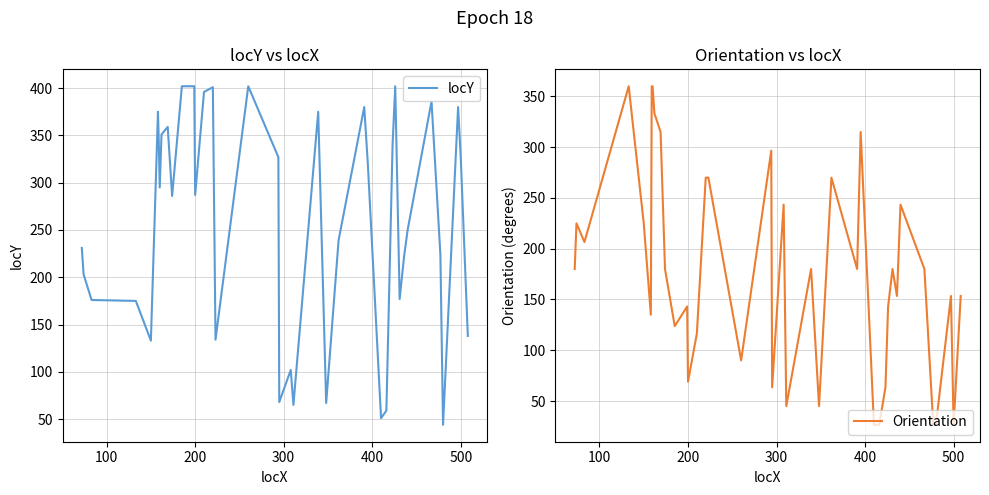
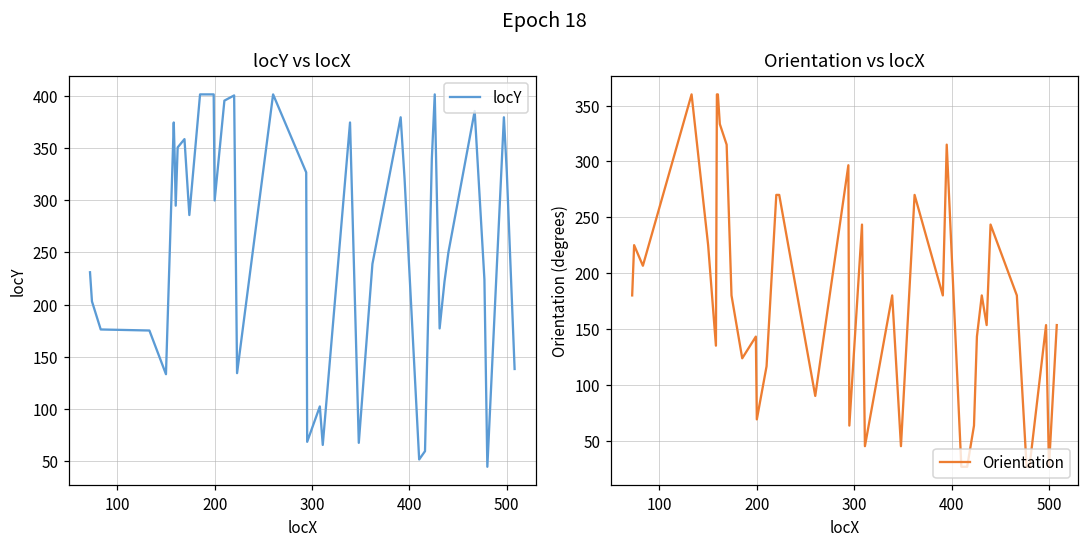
locY vs locX, 200: 290 -> 300
